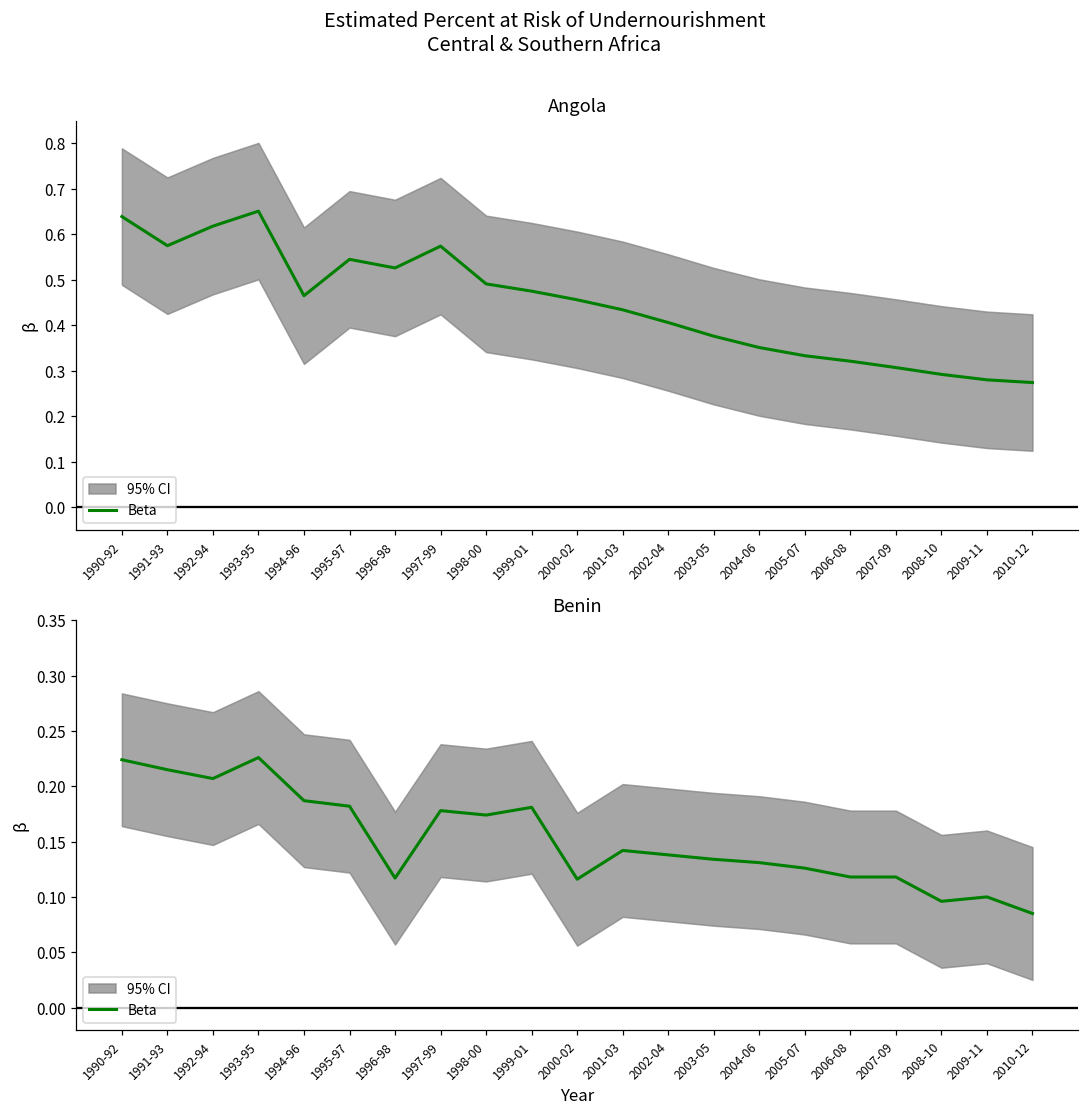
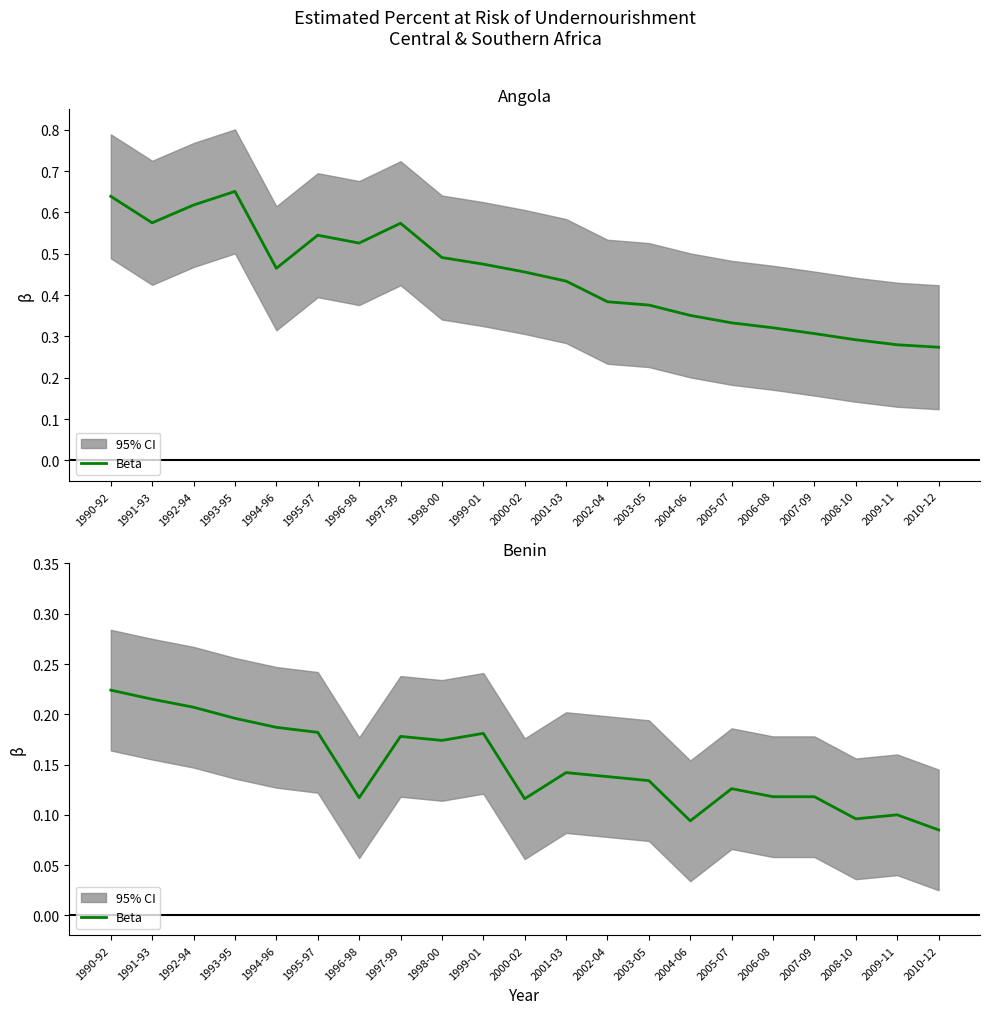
Angola, Beta, 2002-04: 0.41 -> 0.38
Benin, Beta, 1993-95: 0.226 -> 0.196
Benin, Beta, 2004-06: 0.131 -> 0.094
